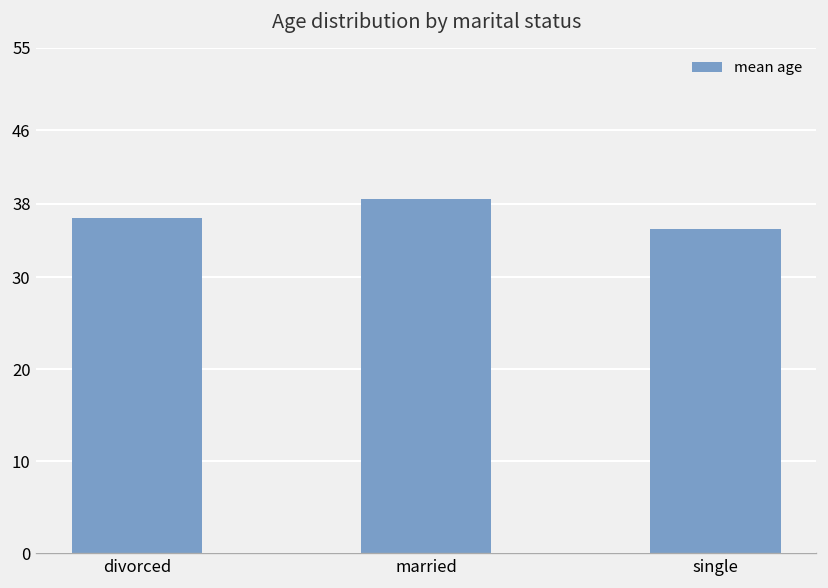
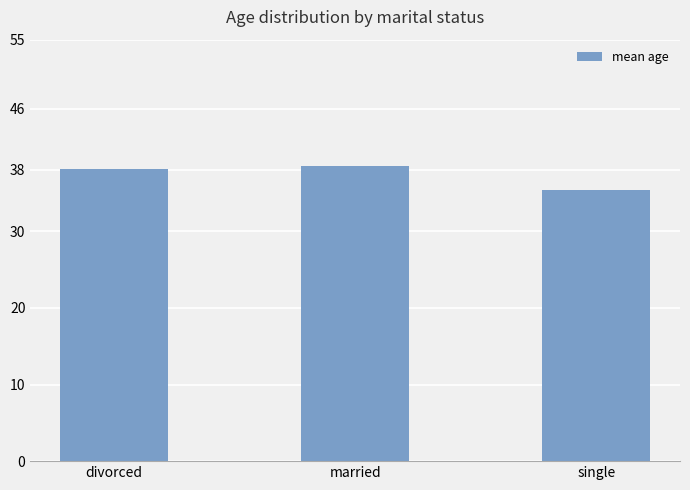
divorced: 36 -> 38
